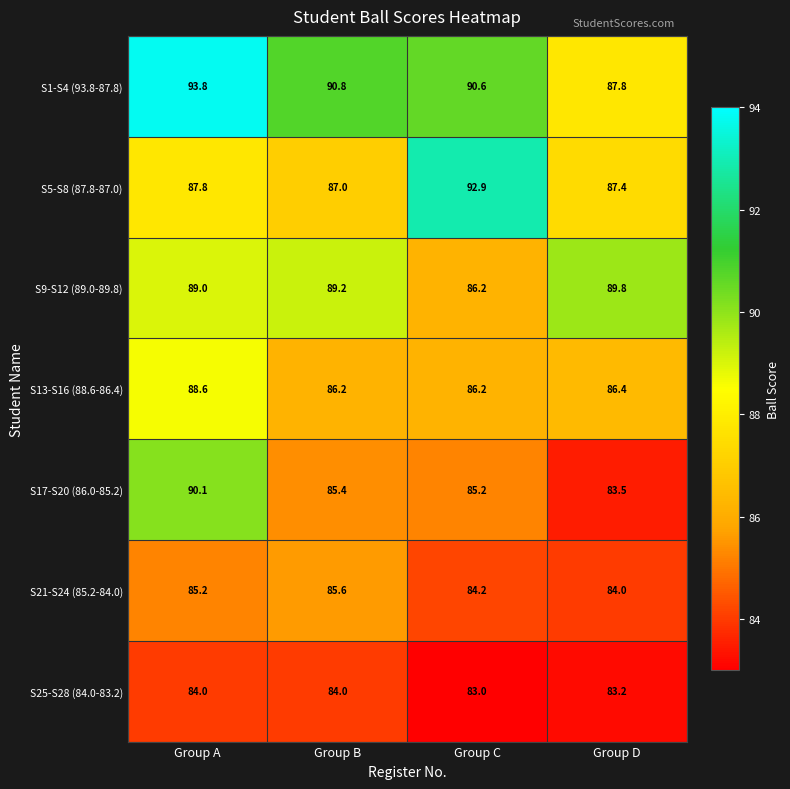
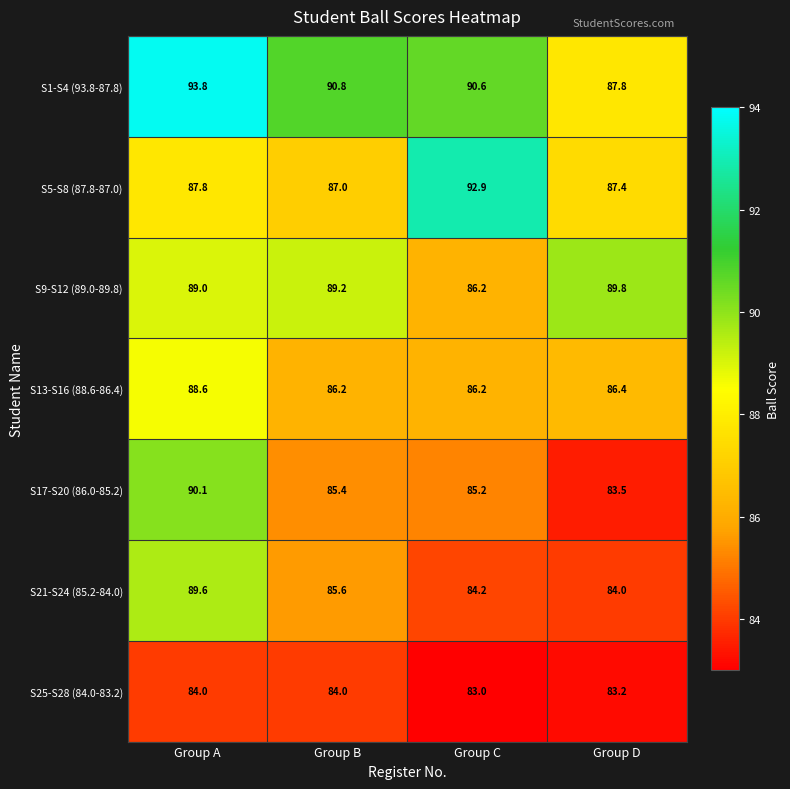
S21-S24 (85.2-84.0), Group A: 85.2 -> 89.6
